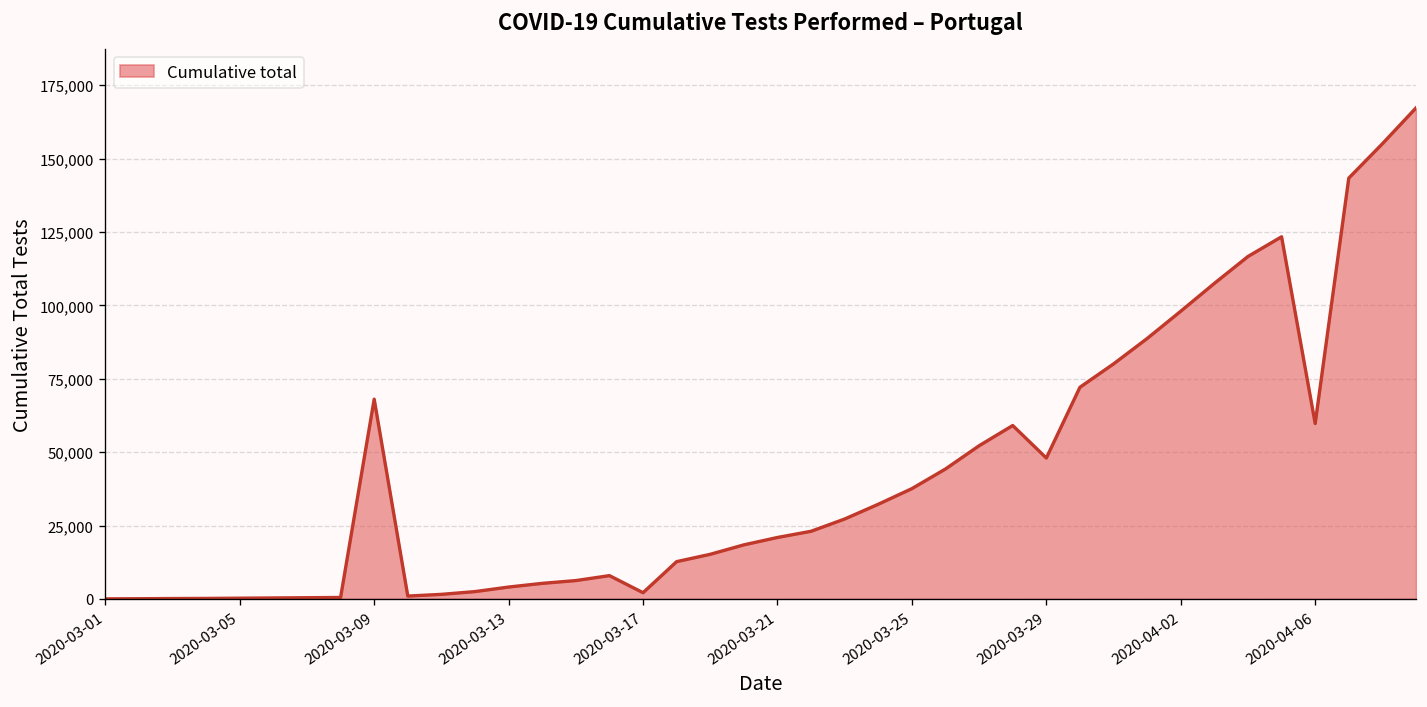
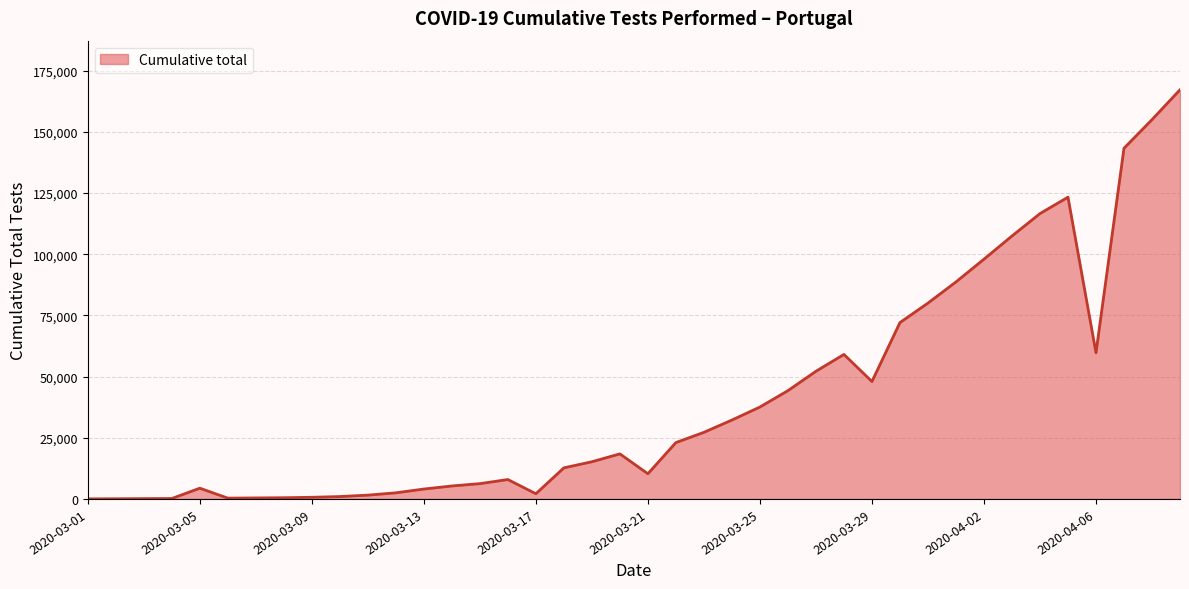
2020-03-05: 0 -> 4,000
2020-03-09: 68,000 -> 1,000
2020-03-21: 21,000 -> 10,000
